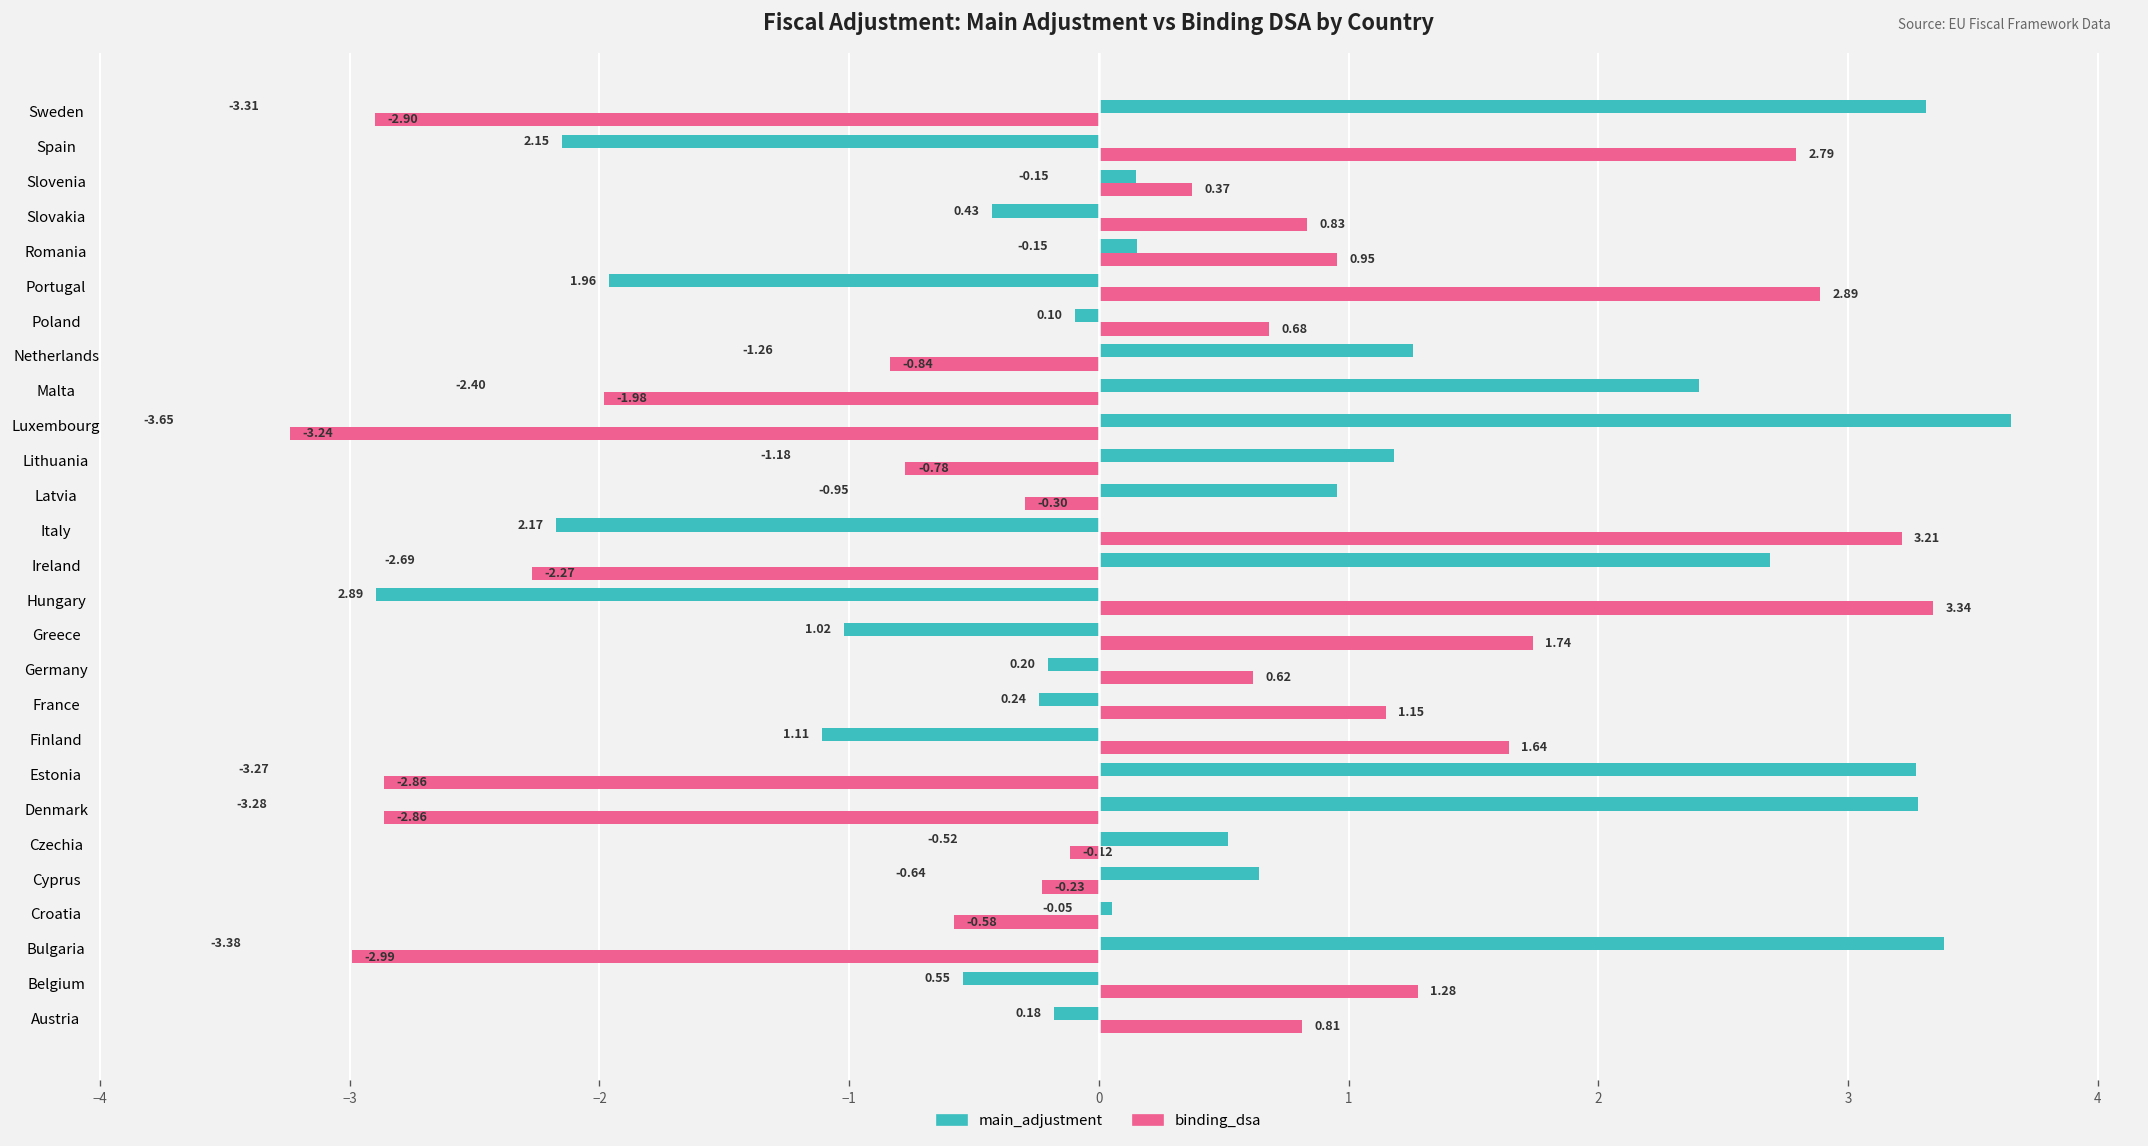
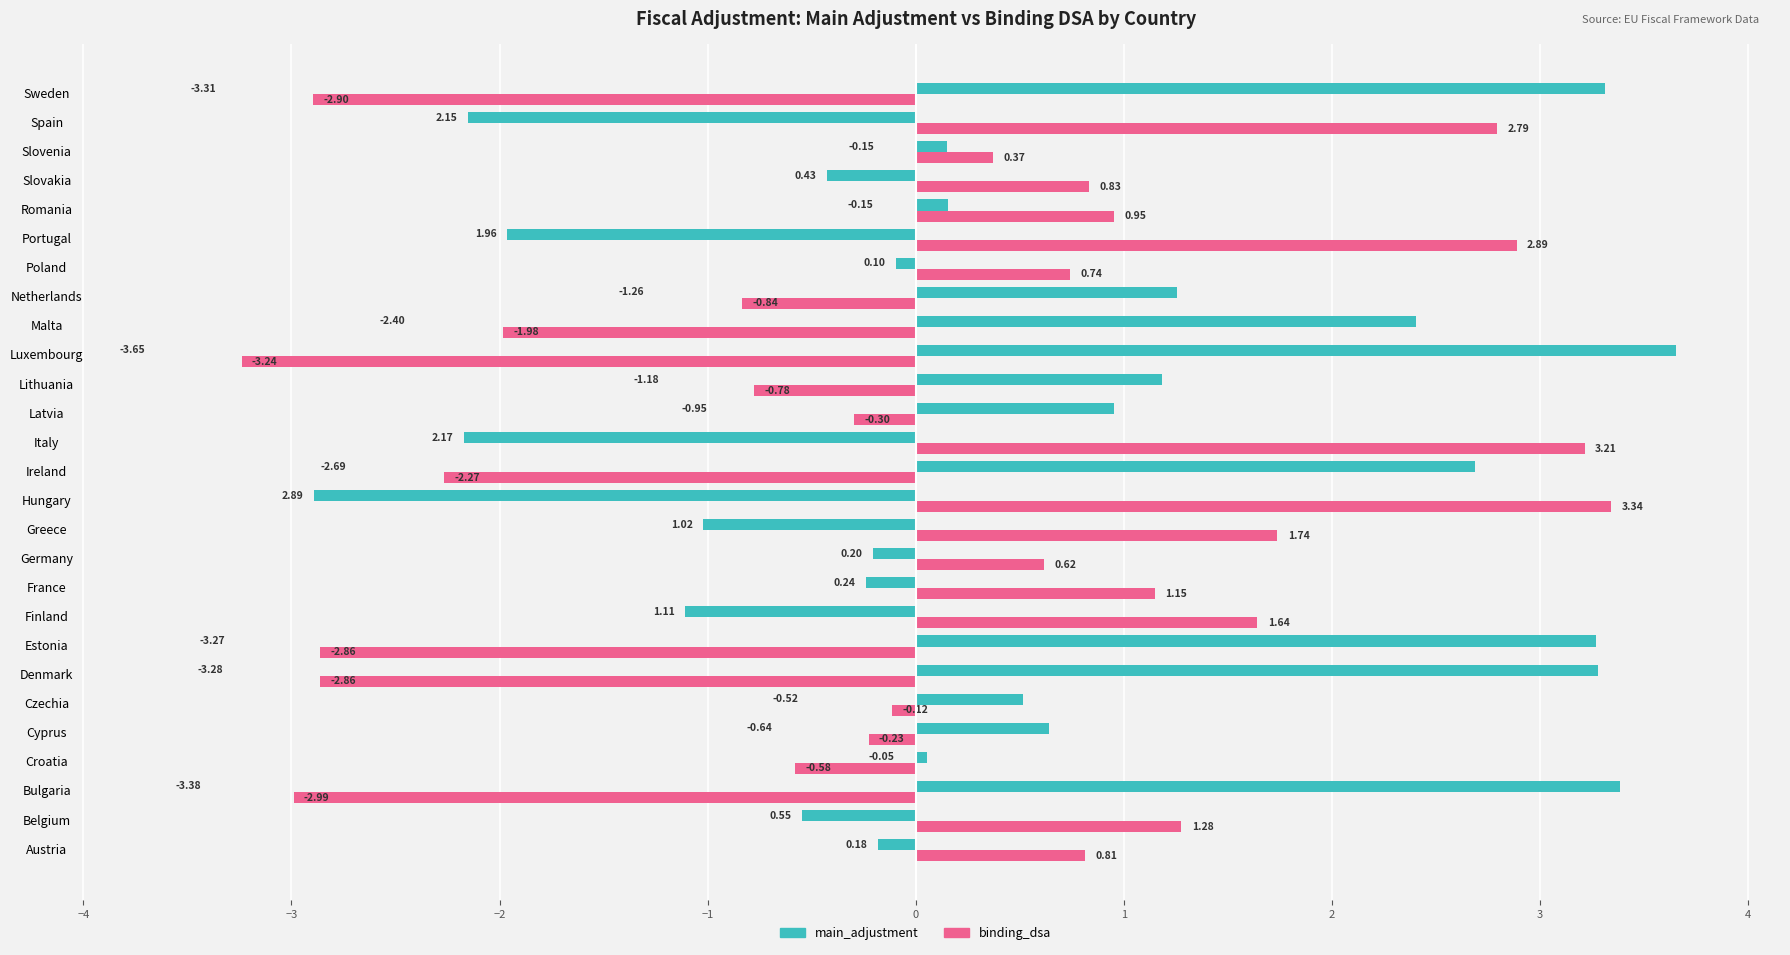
binding_dsa, Poland: 0.68 -> 0.74
